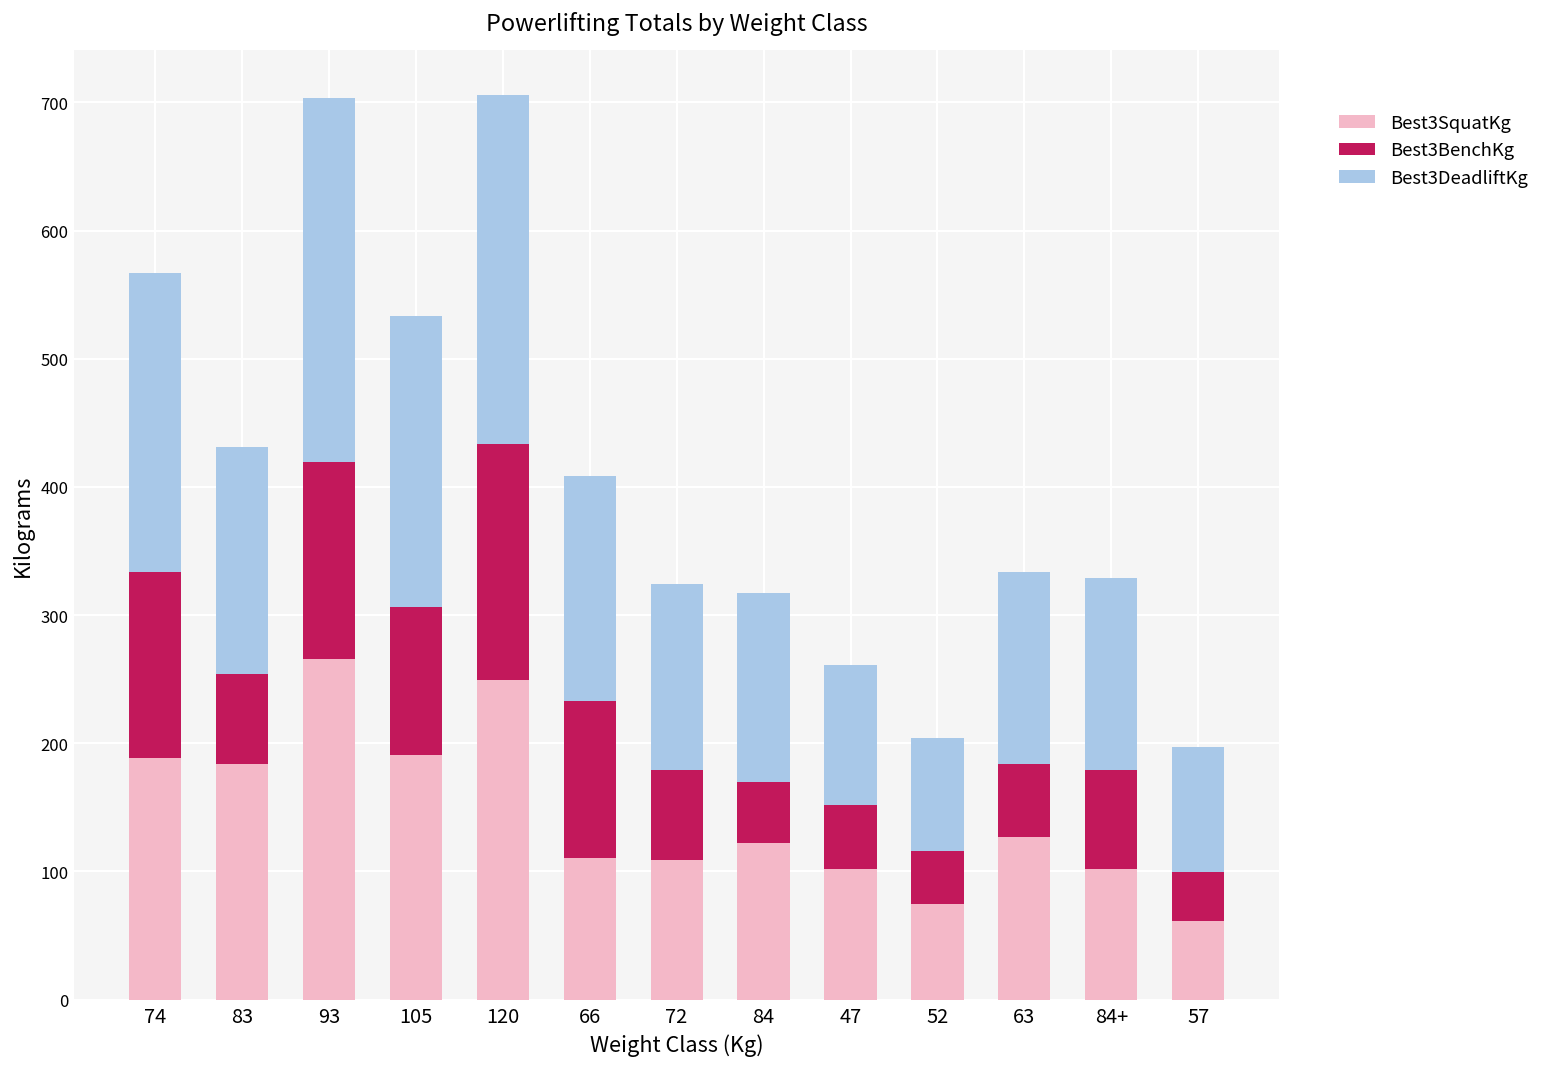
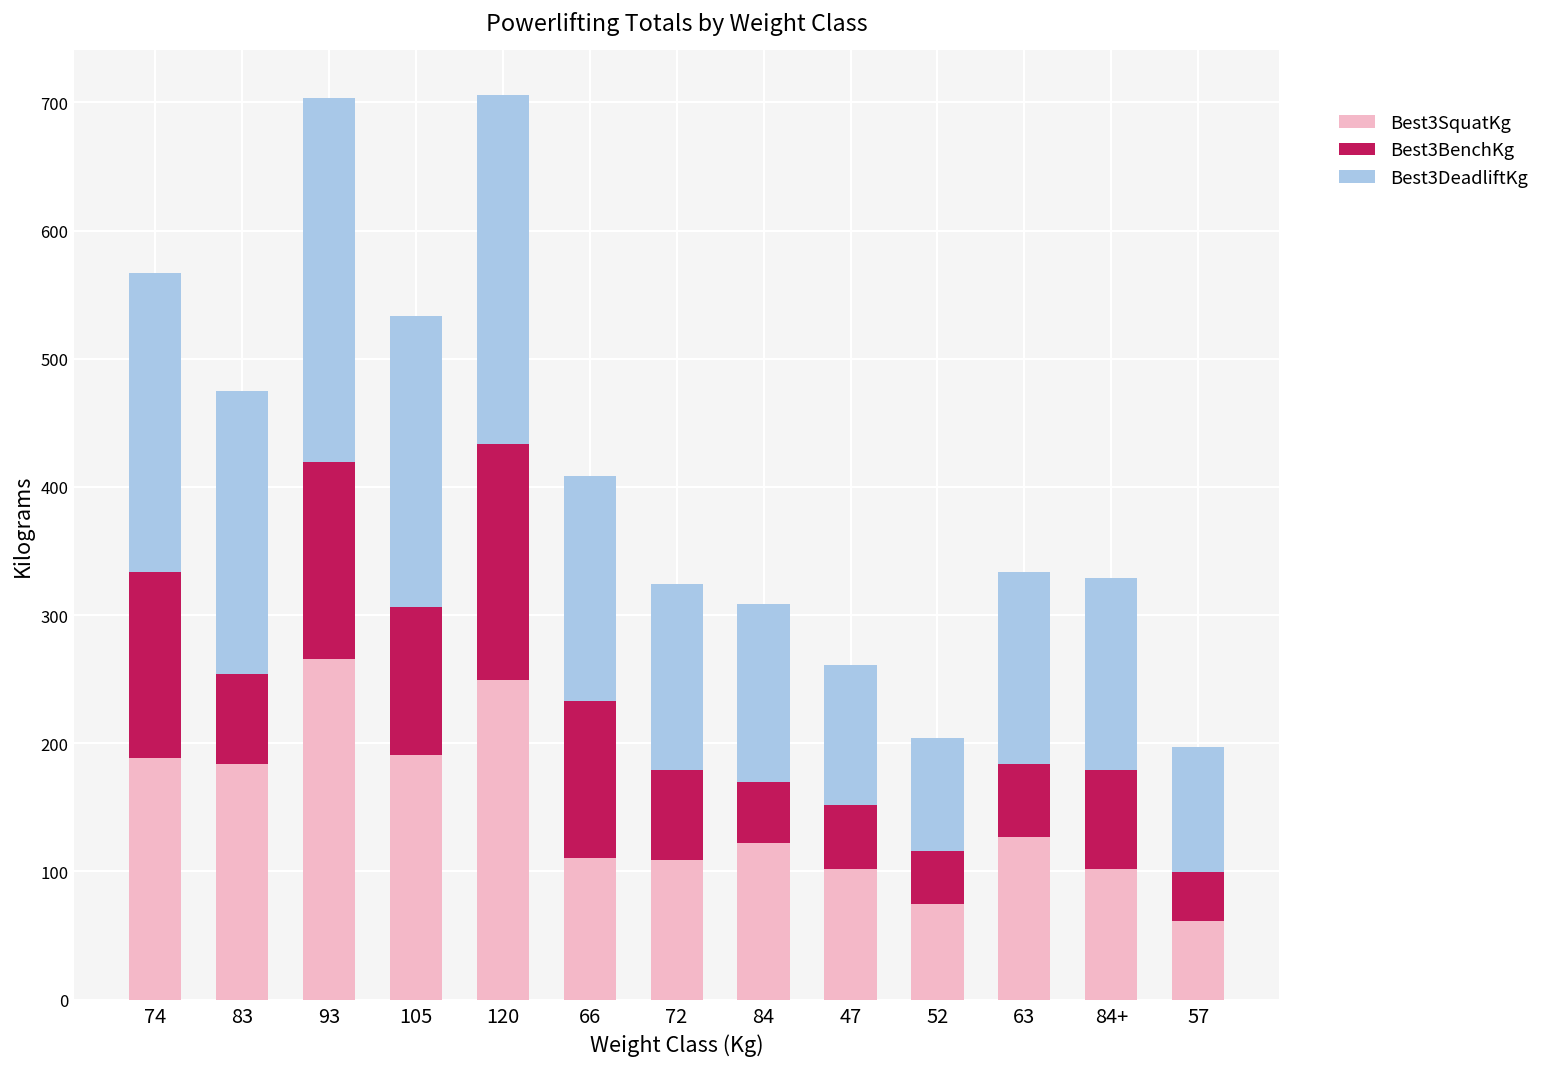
Best3DeadliftKg, 83: 177 -> 221
Best3DeadliftKg, 84: 147 -> 138
